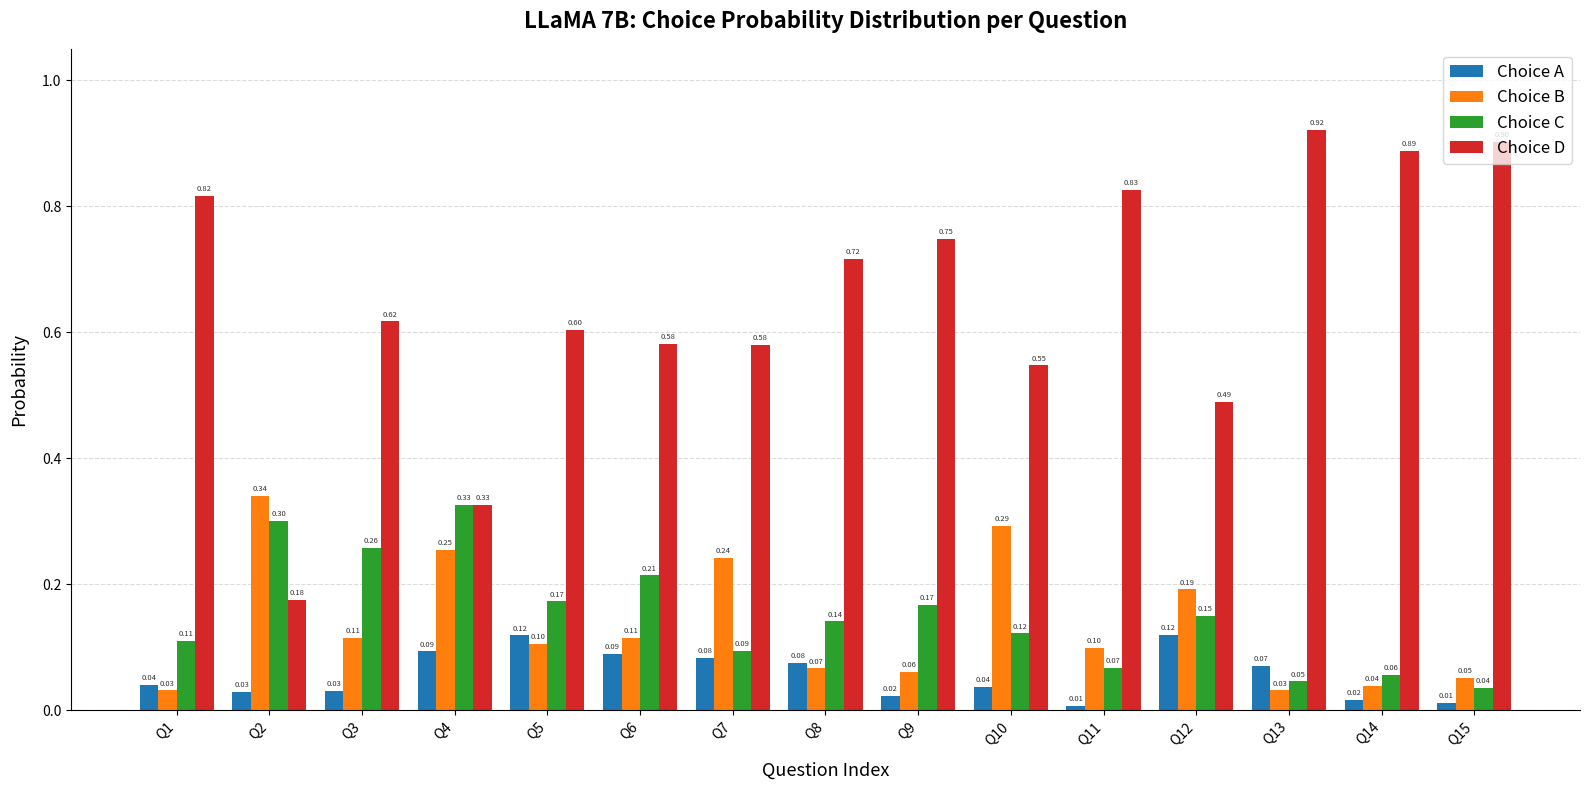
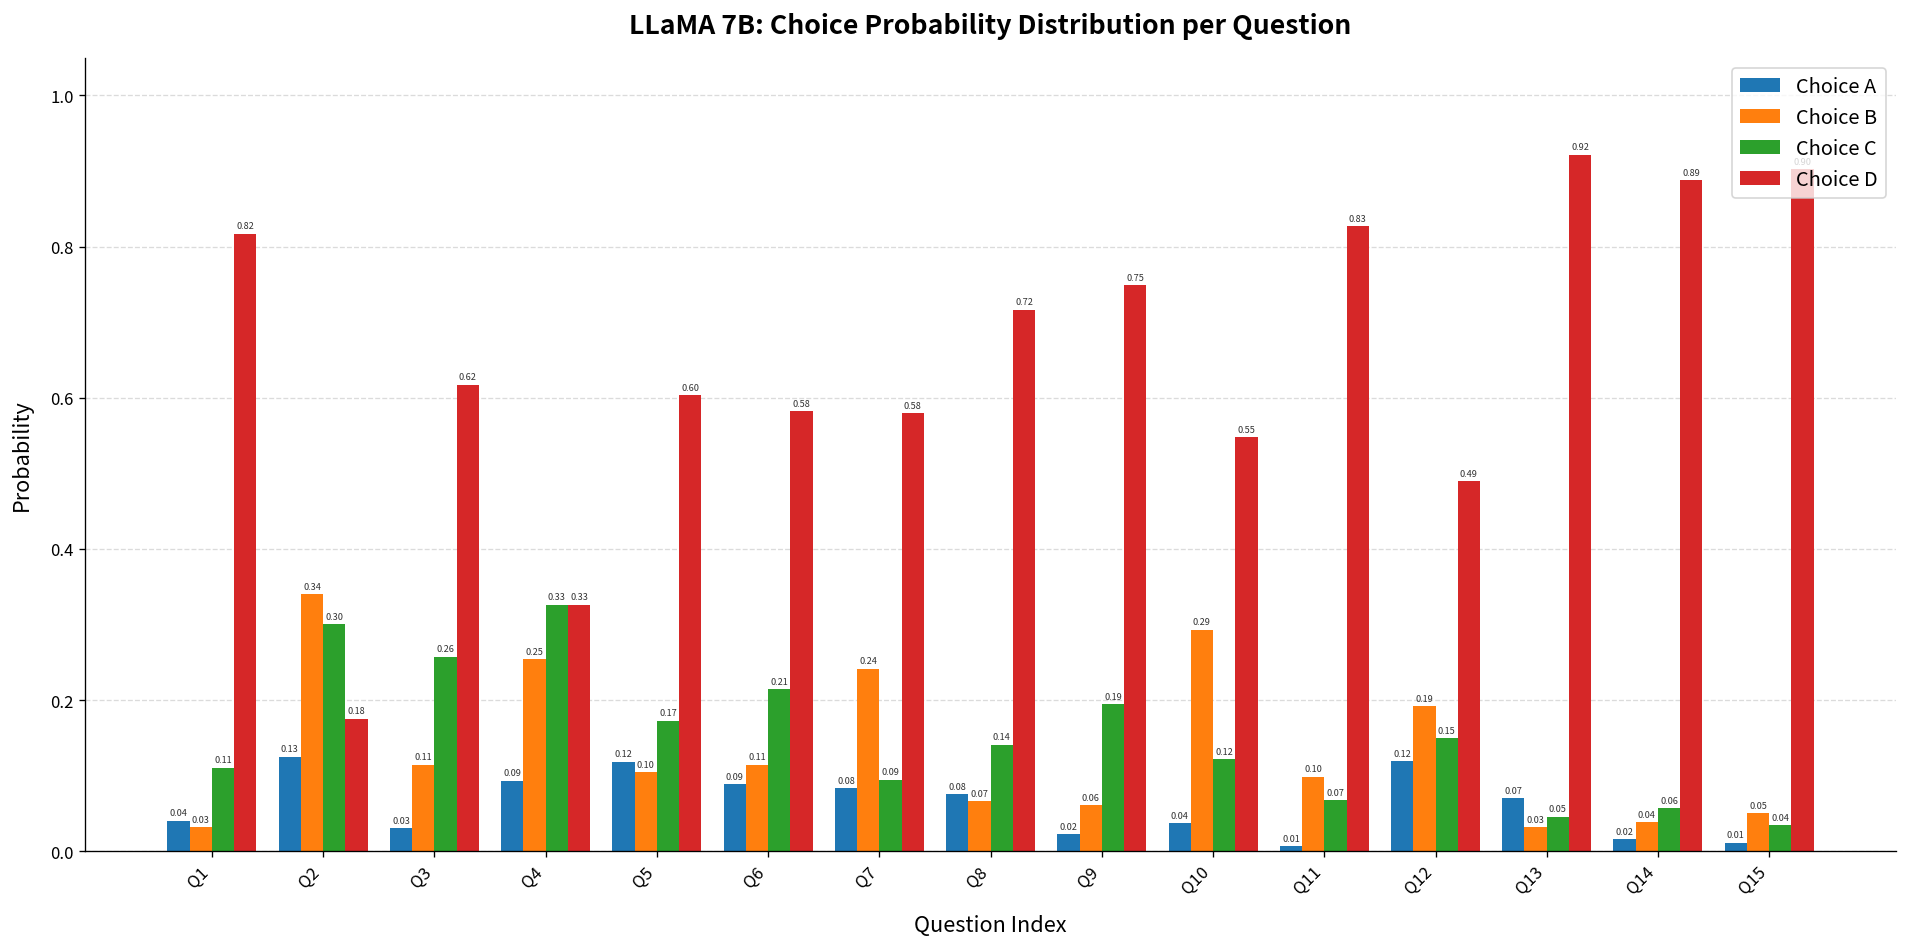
Choice A, Q2: 0.03 -> 0.13
Choice C, Q9: 0.17 -> 0.19
